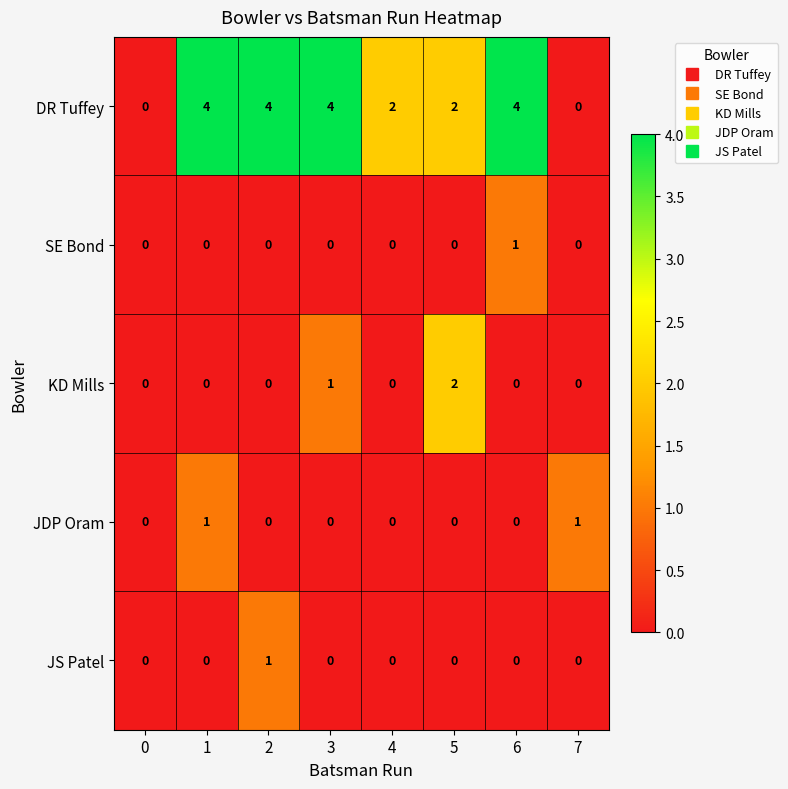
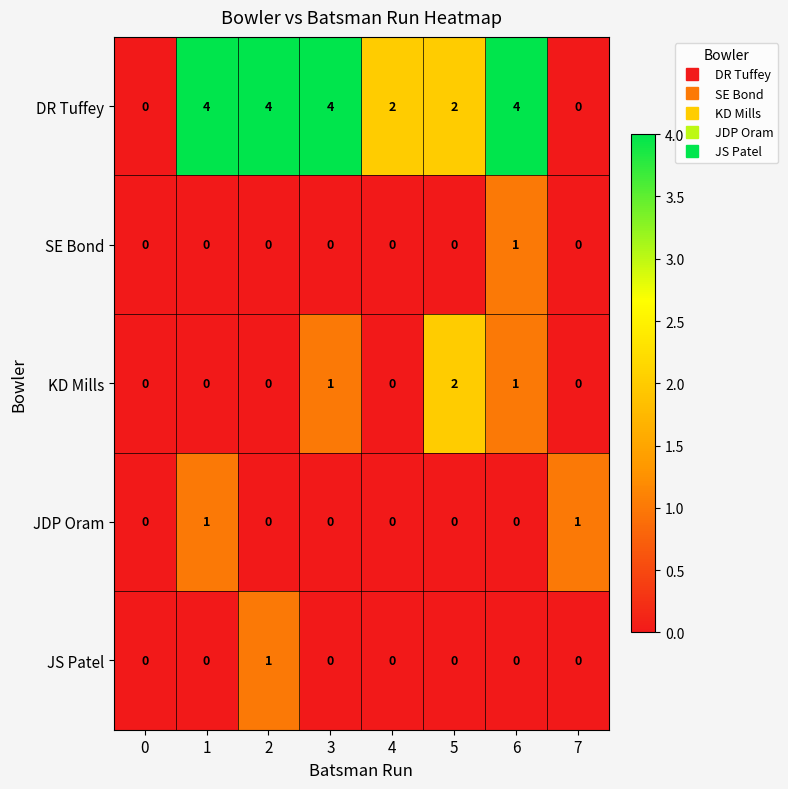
KD Mills, 6: 0 -> 1
